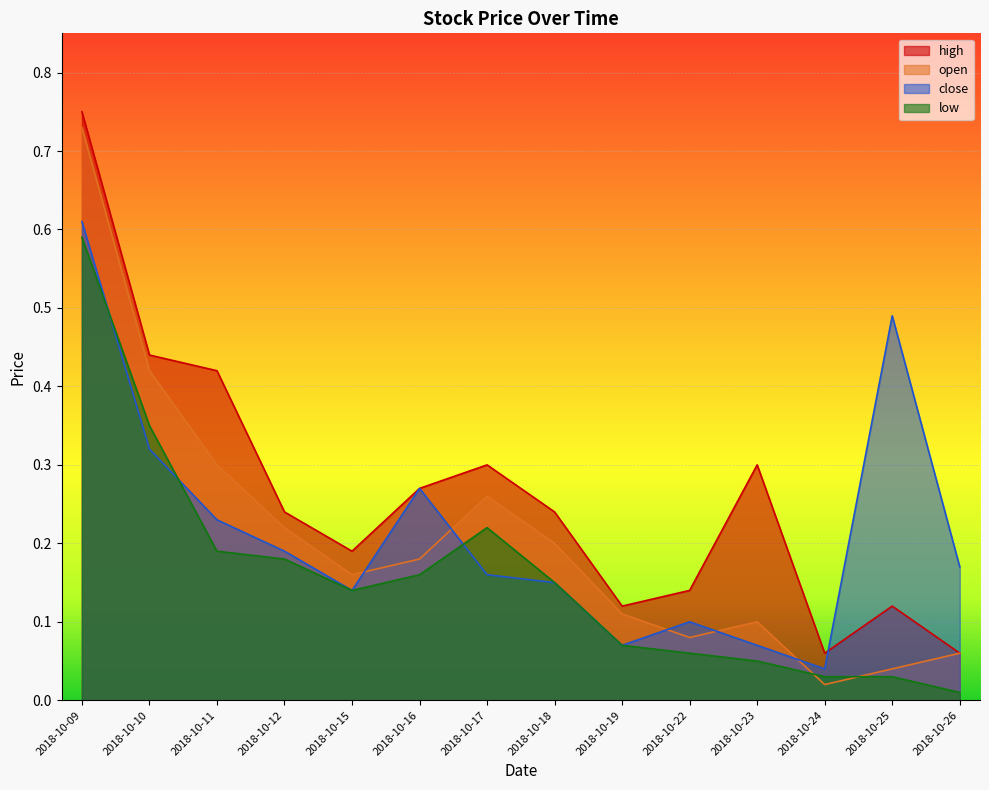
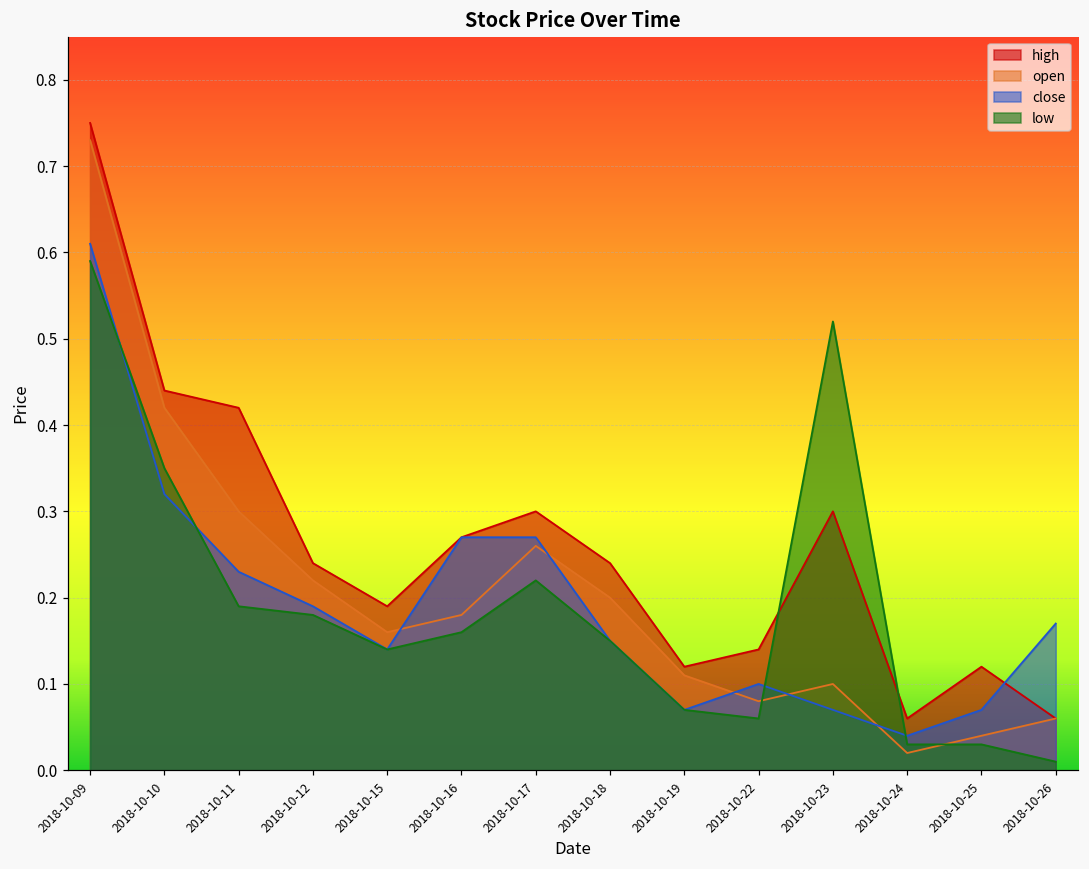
close, 2018-10-17: 0.16 -> 0.27
low, 2018-10-23: 0.05 -> 0.52
close, 2018-10-25: 0.49 -> 0.07
